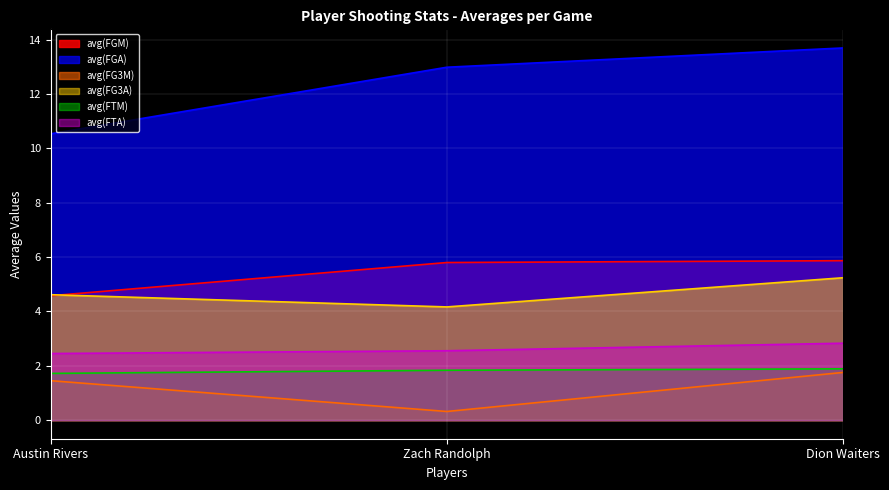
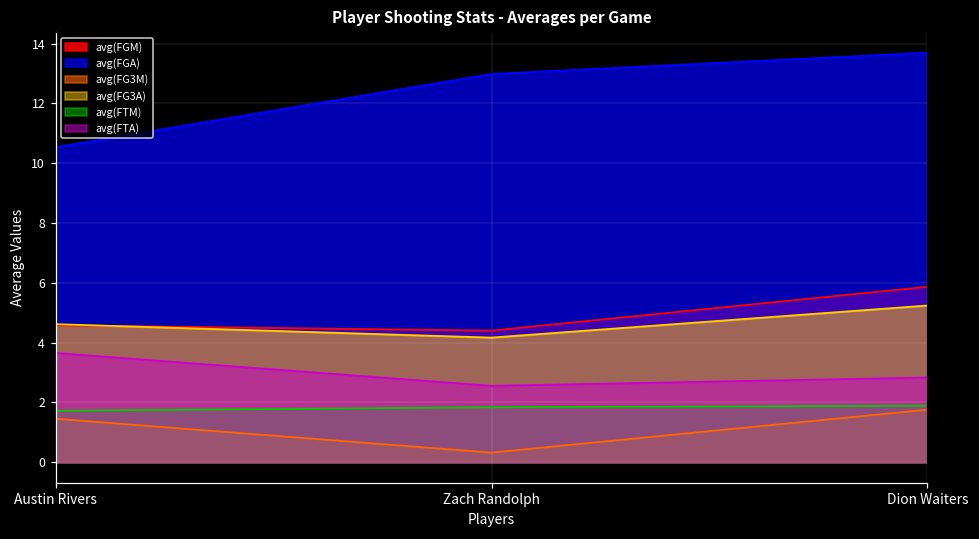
avg(FTA), Austin Rivers: 2.5 -> 3.7
avg(FGM), Zach Randolph: 5.8 -> 4.4
